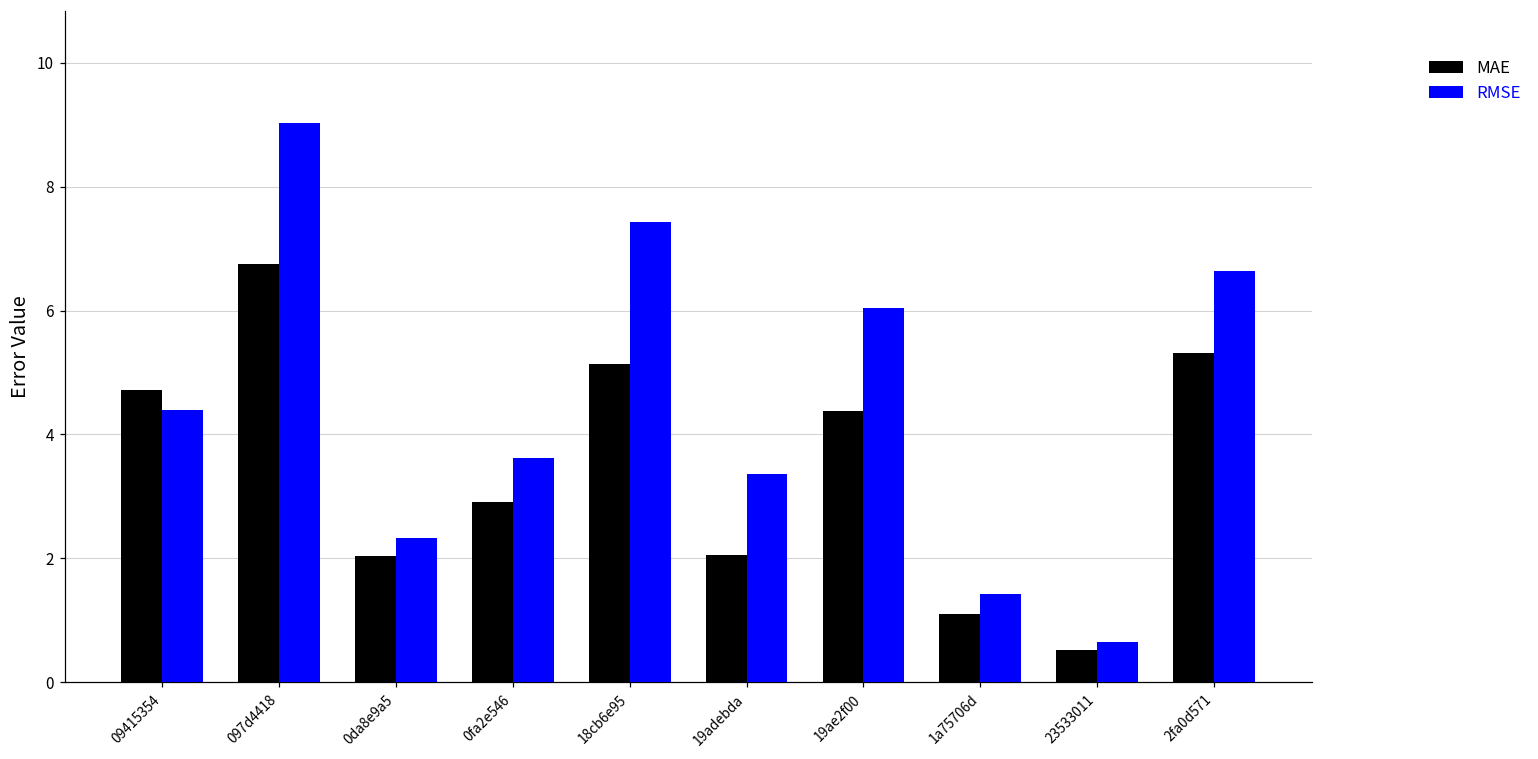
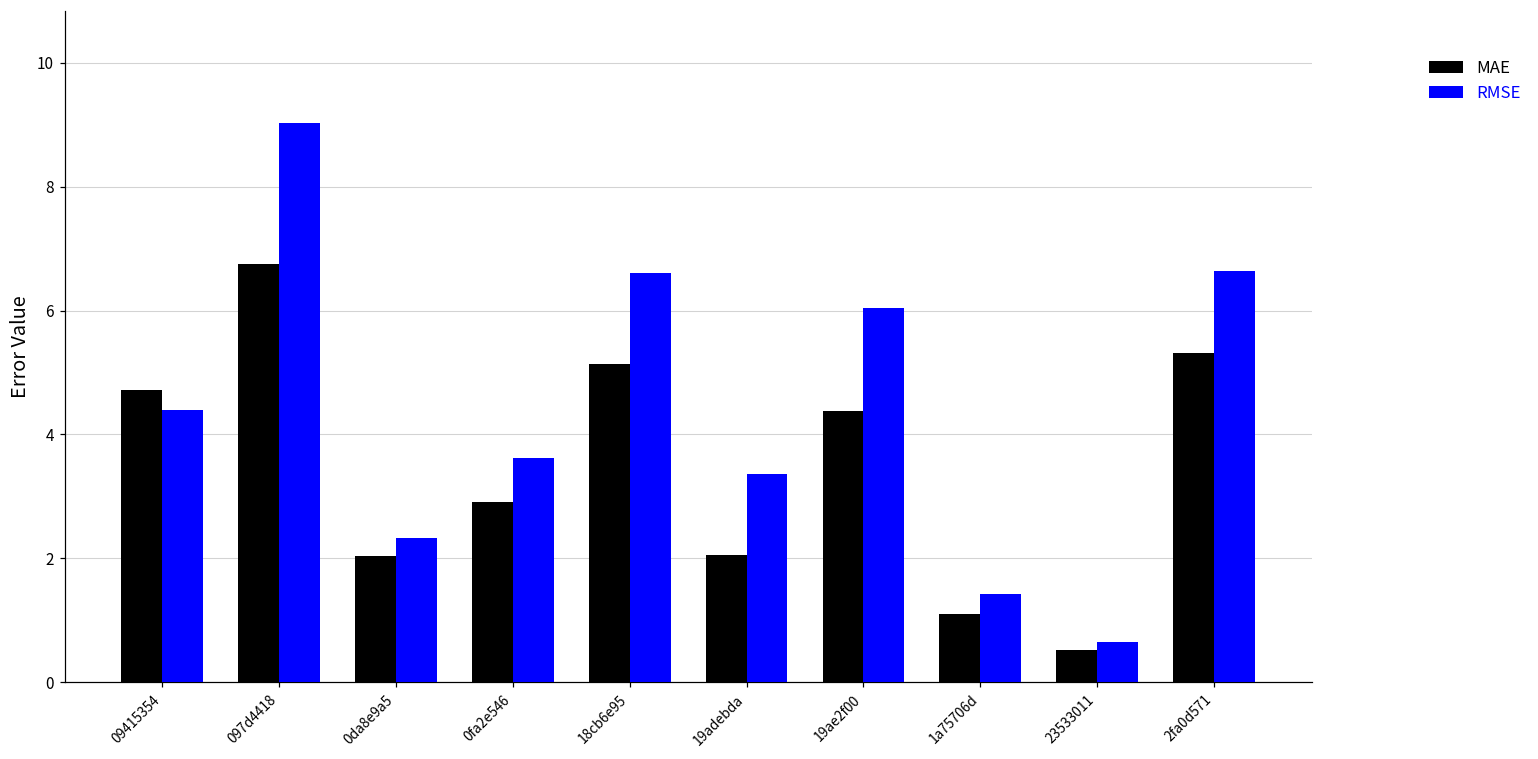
RMSE, 18cb6e95: 7.4 -> 6.6
